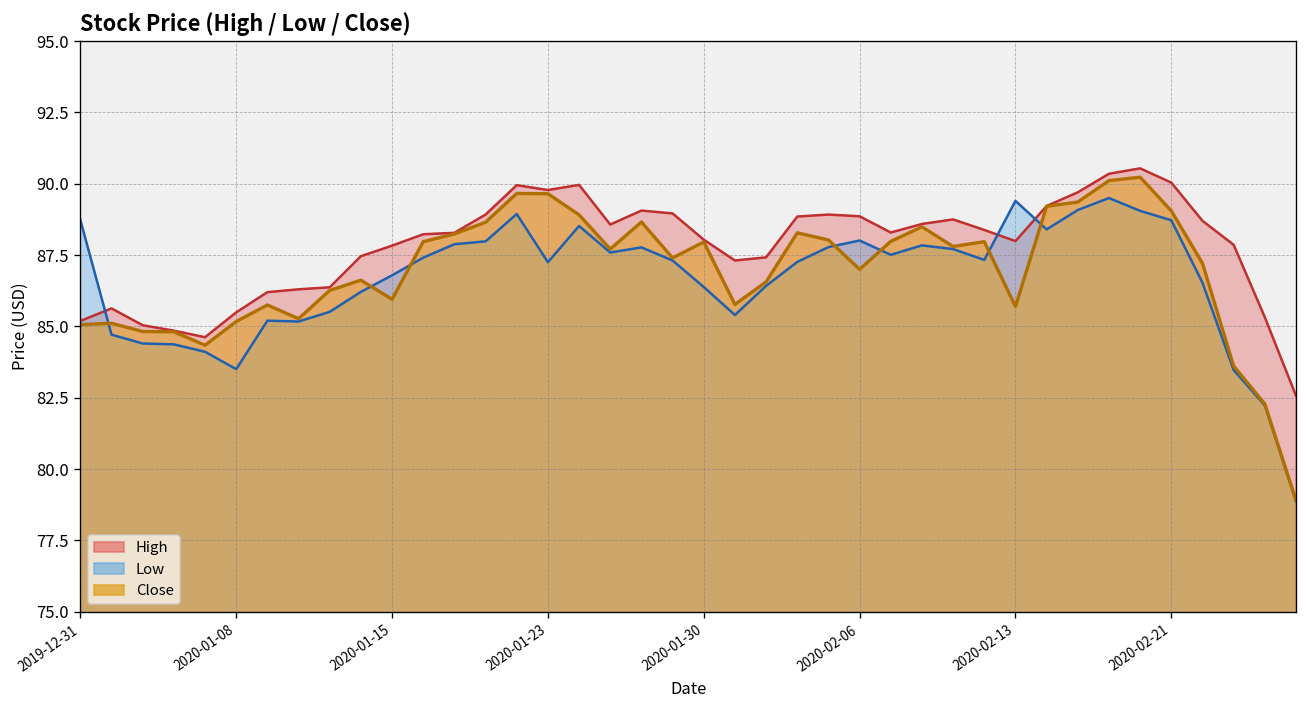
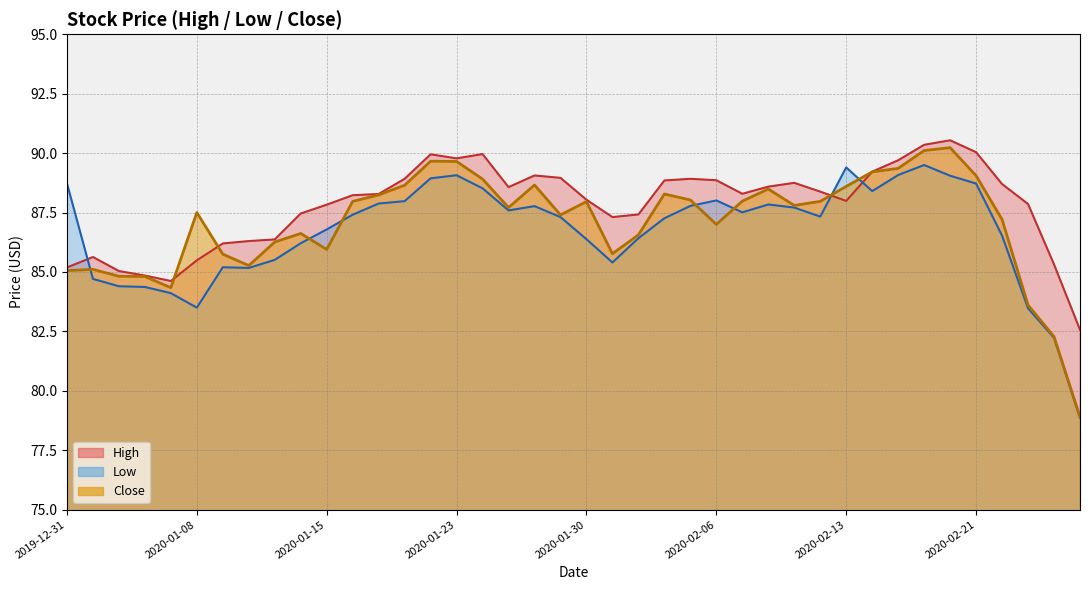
Close, 2020-01-08: 85.2 -> 87.5
Low, 2020-01-23: 87.3 -> 89.1
Close, 2020-02-13: 85.7 -> 88.6
